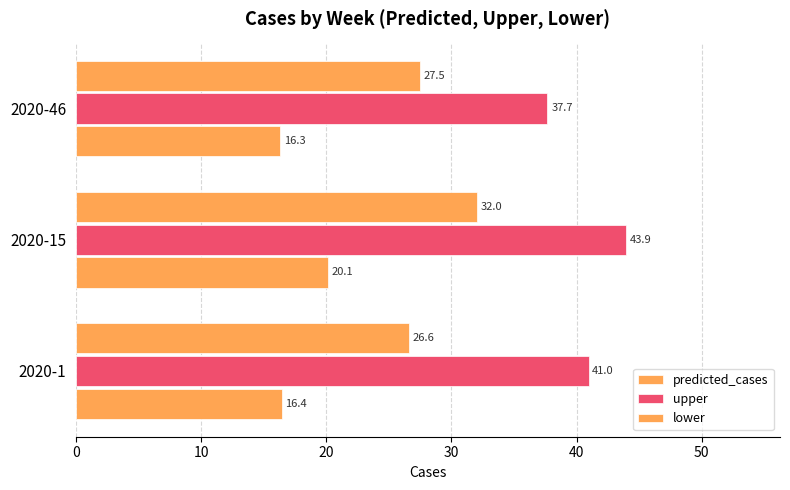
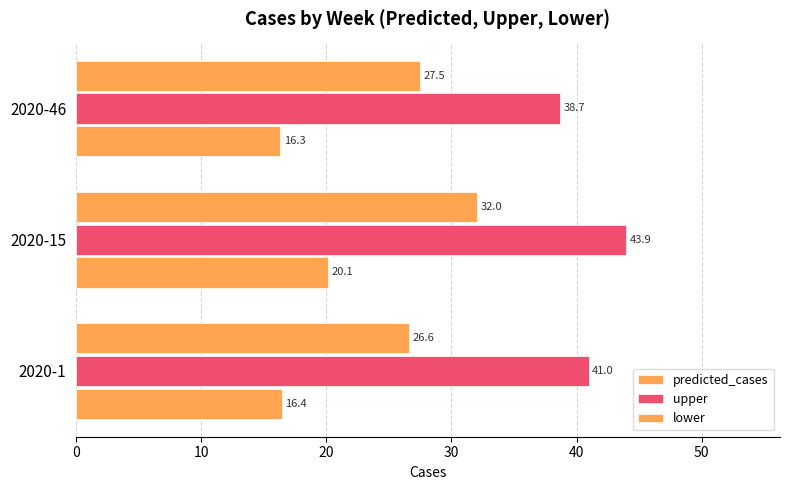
upper, 2020-46: 37.7 -> 38.7
